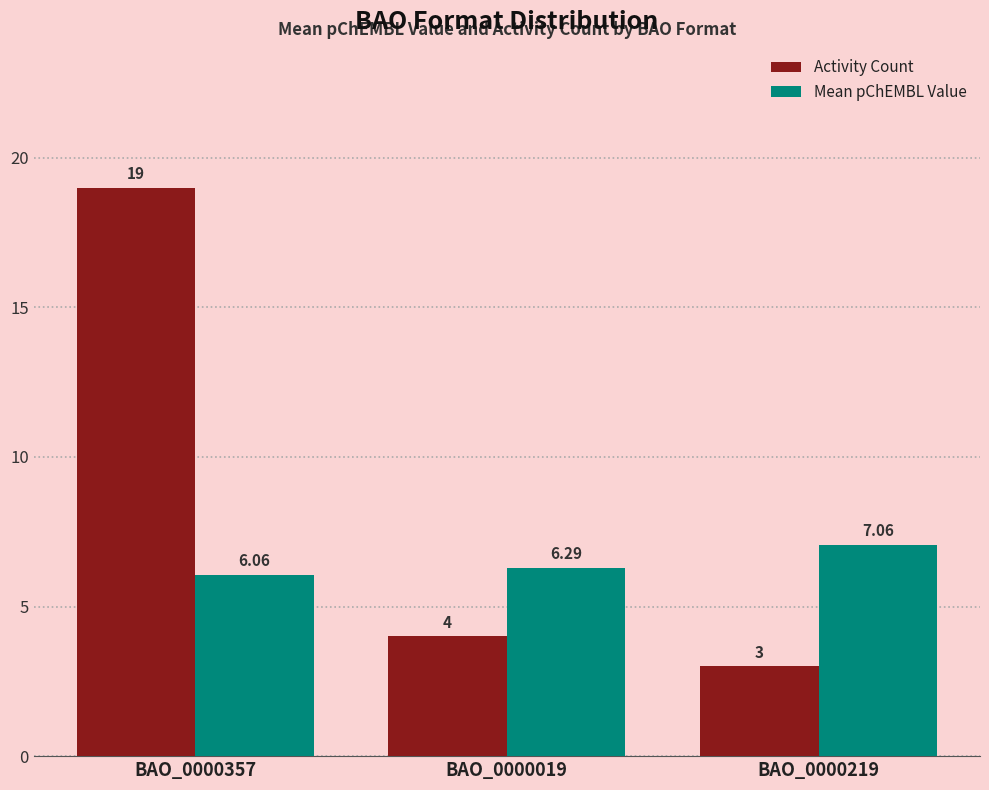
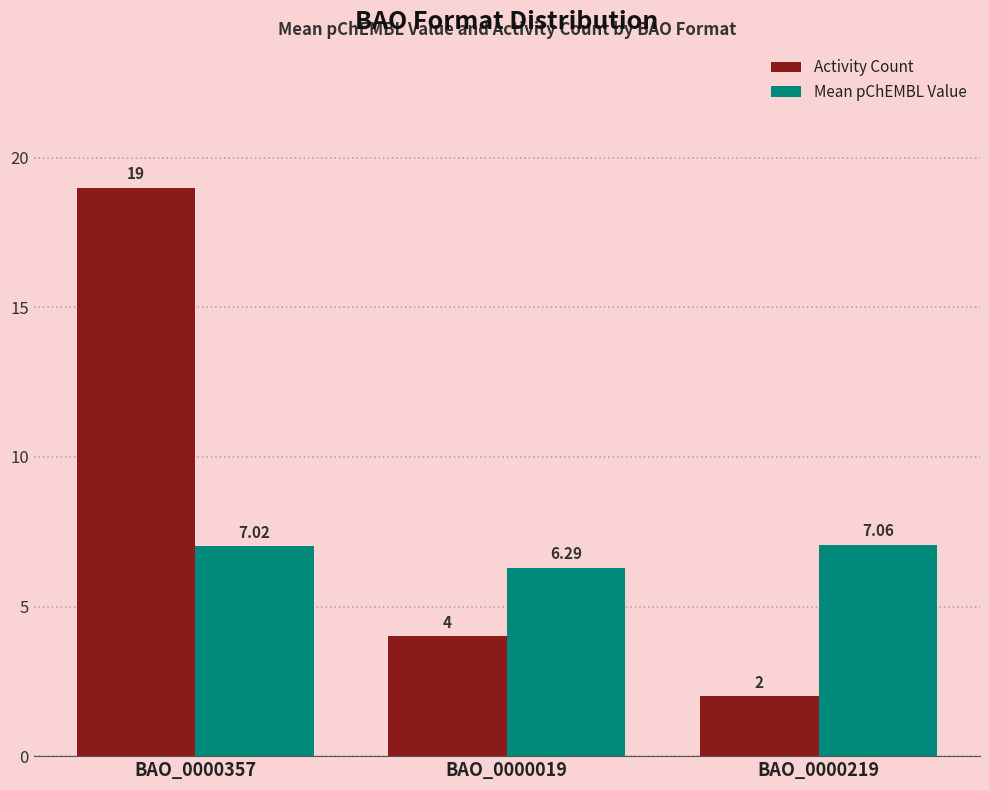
Mean pChEMBL Value, BAO_0000357: 6.06 -> 7.02
Activity Count, BAO_0000219: 3 -> 2
